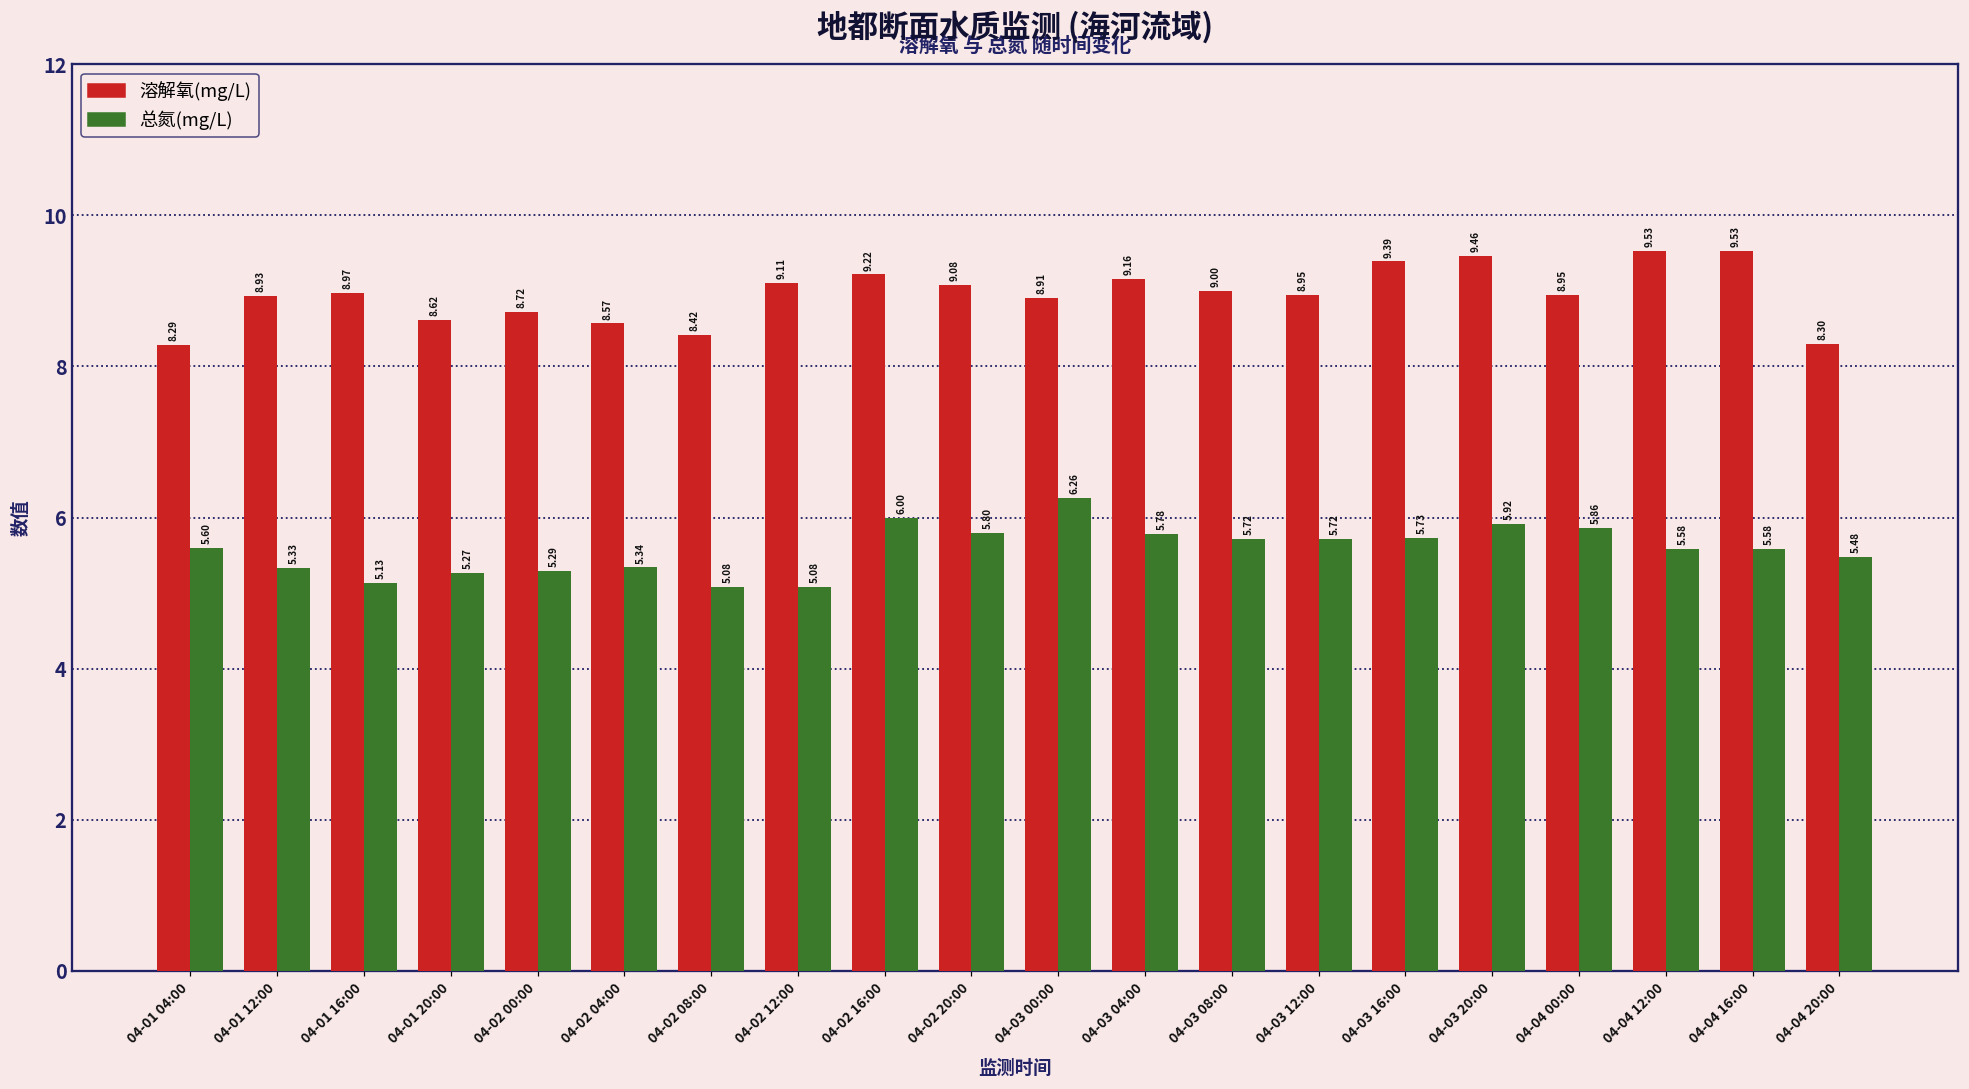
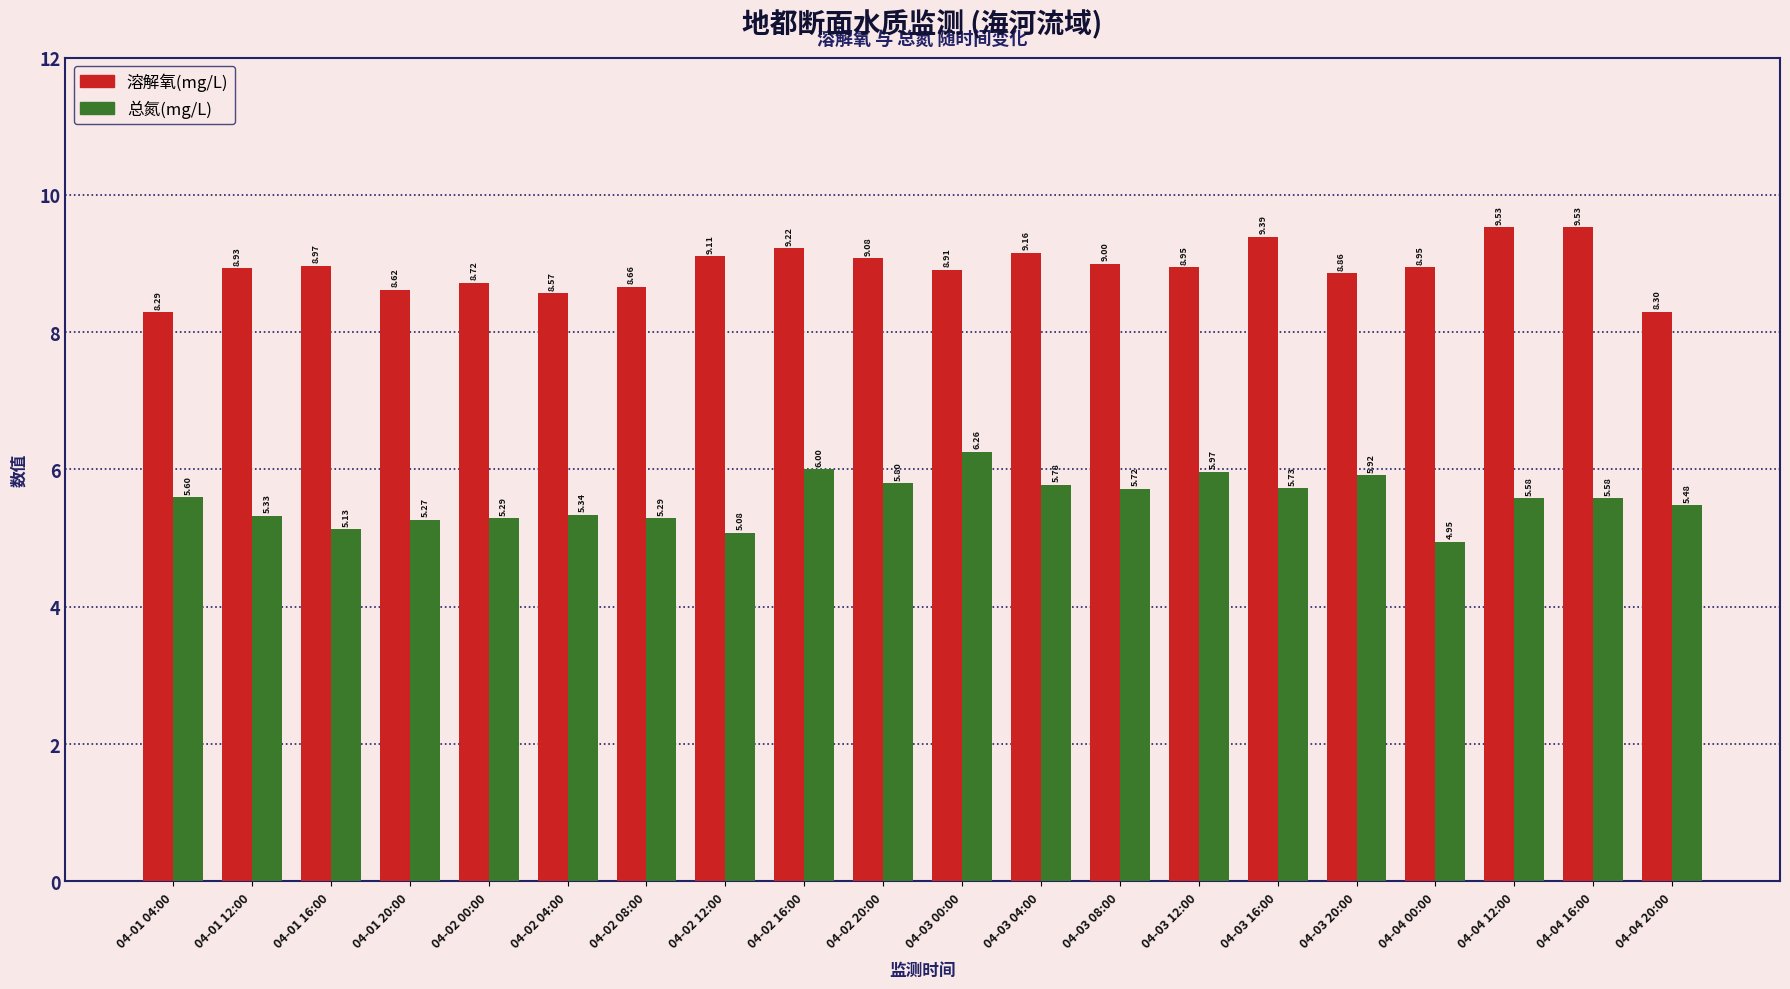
溶解氧(mg/L), 04-02 08:00: 8.42 -> 8.66
总氮(mg/L), 04-02 08:00: 5.08 -> 5.29
总氮(mg/L), 04-03 12:00: 5.72 -> 5.97
溶解氧(mg/L), 04-03 20:00: 9.46 -> 8.86
总氮(mg/L), 04-04 00:00: 5.86 -> 4.95
